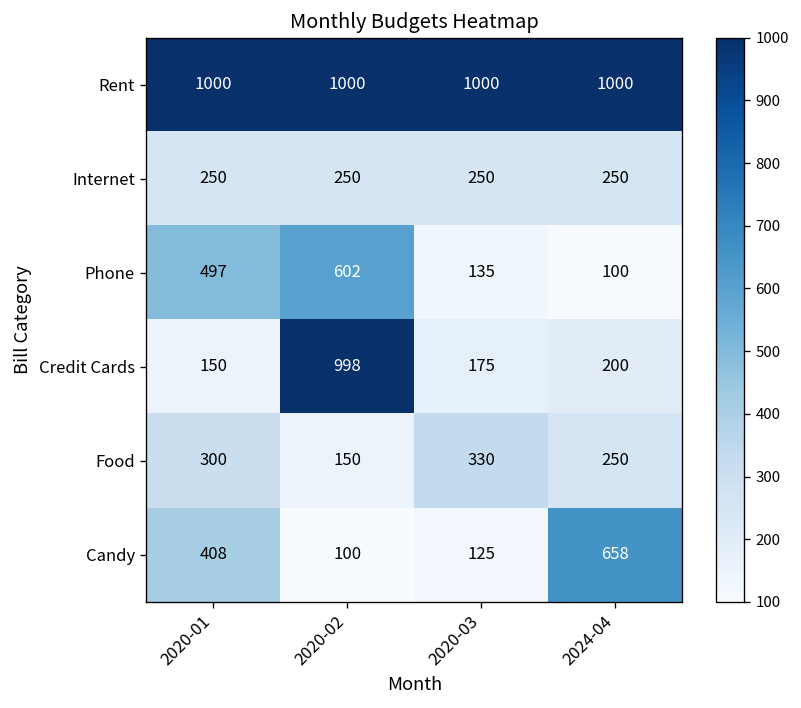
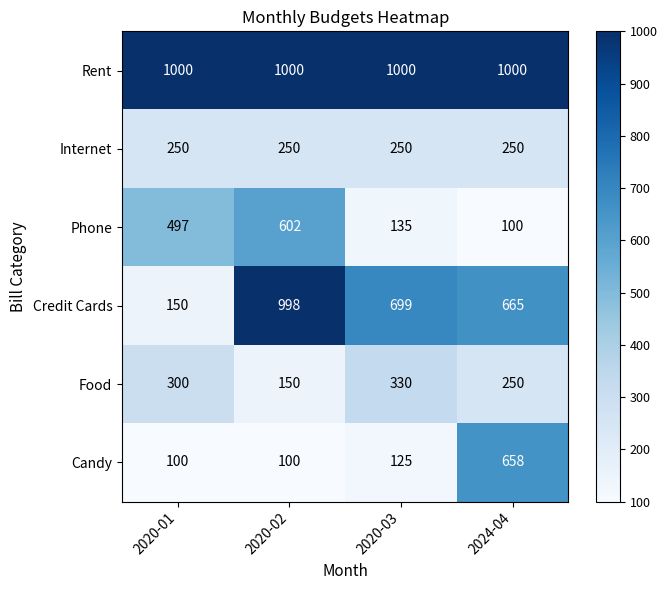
Credit Cards, 2020-03: 175 -> 699
Credit Cards, 2024-04: 200 -> 665
Candy, 2020-01: 408 -> 100
